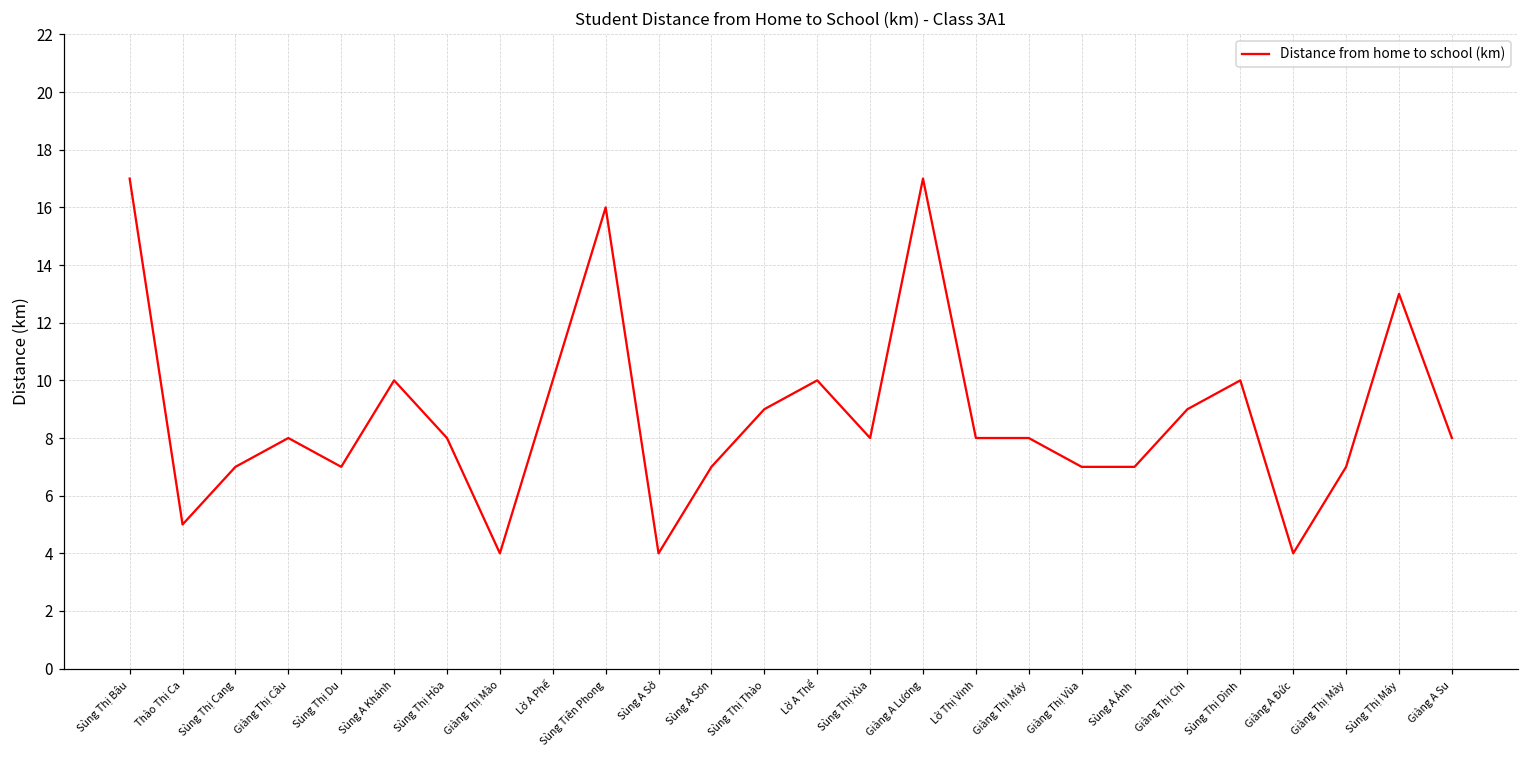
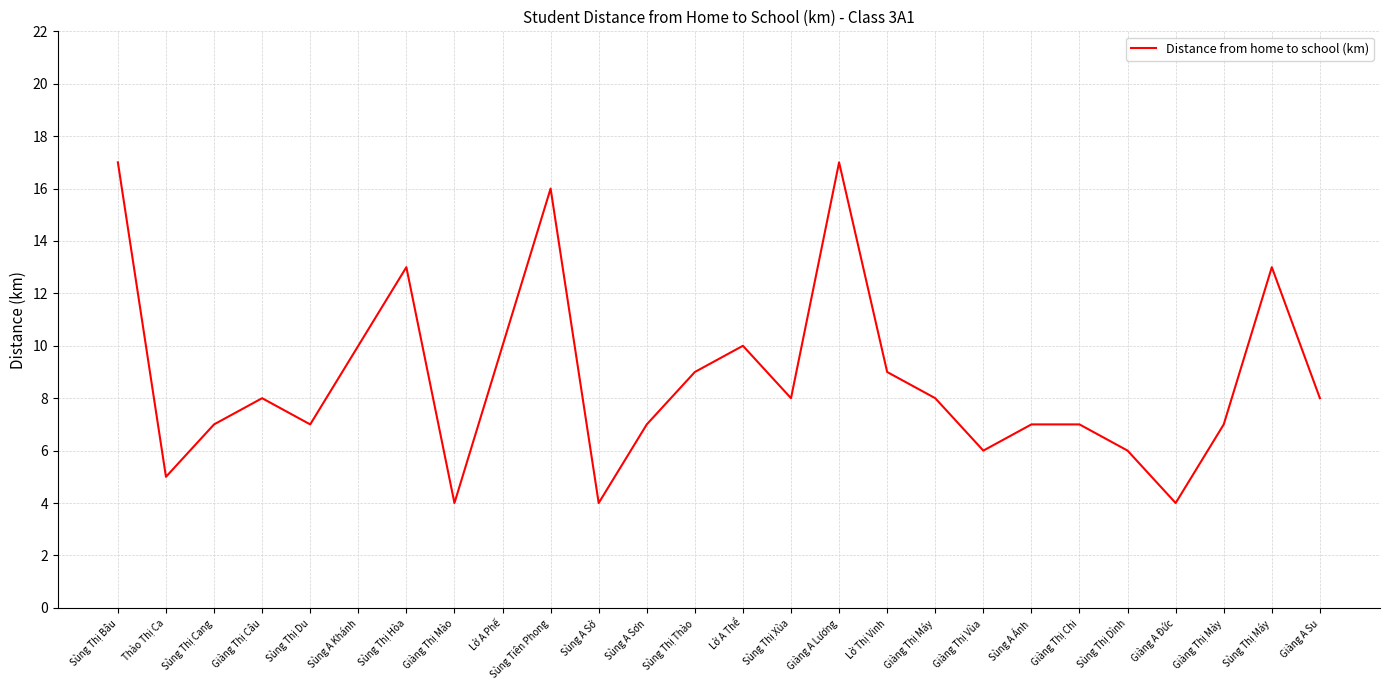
Sùng Thị Hòa: 8 -> 13
Lờ Thị Vinh: 8 -> 9
Giàng Thị Vùa: 7 -> 6
Giàng Thị Chi: 9 -> 7
Sùng Thị Dình: 10 -> 6
